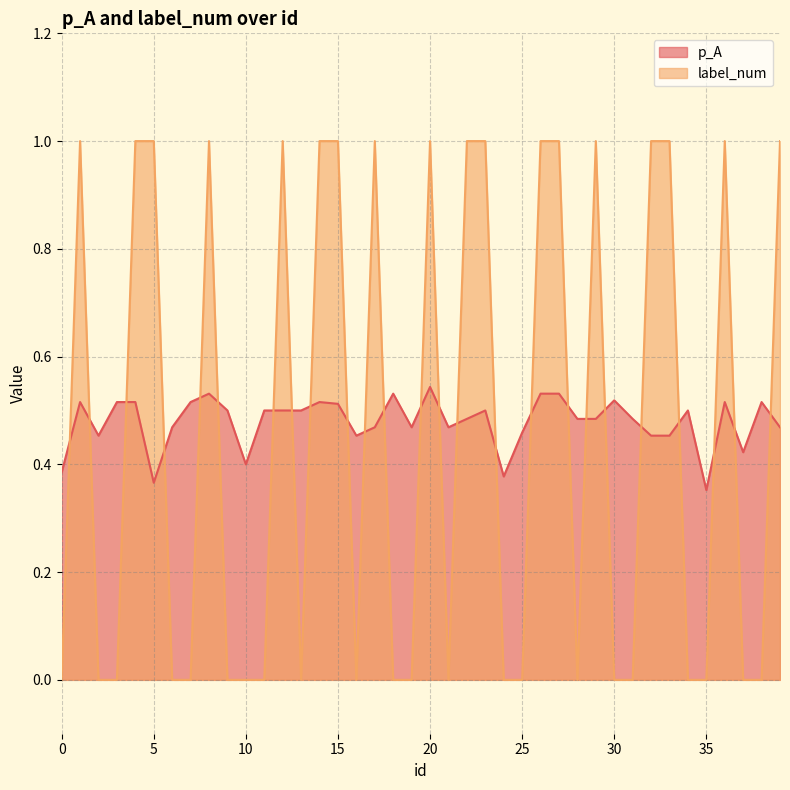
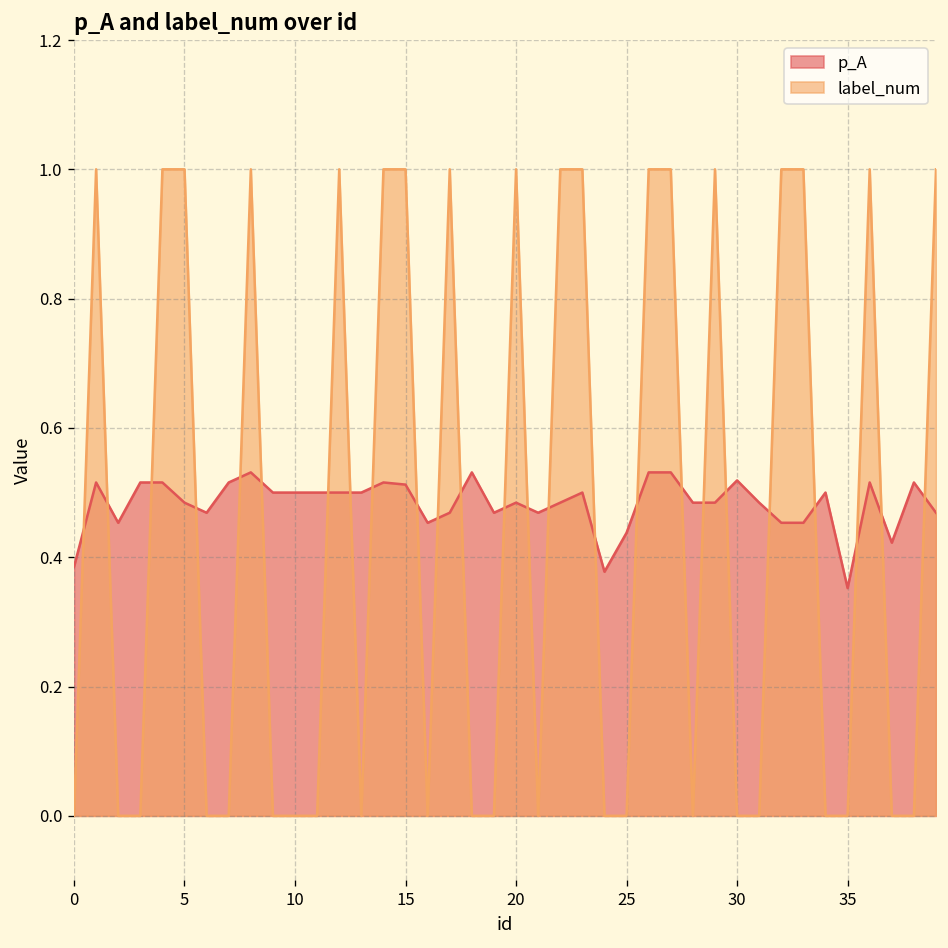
p_A, 5: 0.37 -> 0.48
p_A, 10: 0.4 -> 0.5
p_A, 20: 0.54 -> 0.48
p_A, 25: 0.46 -> 0.44
